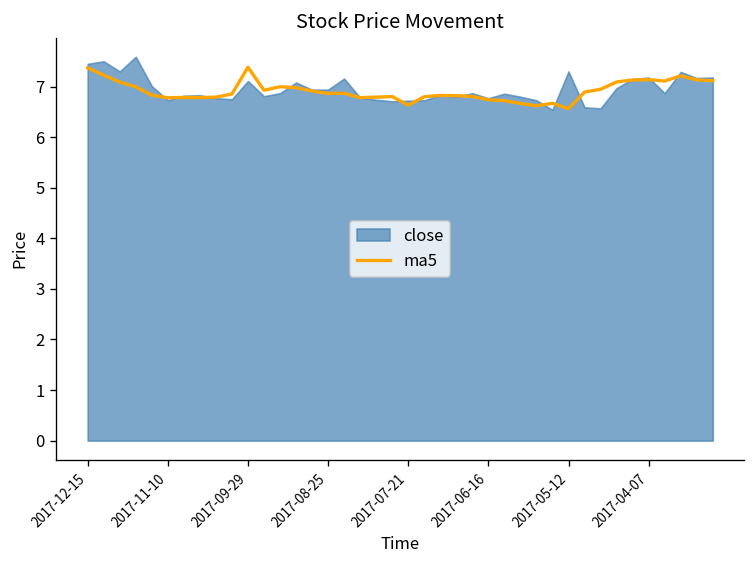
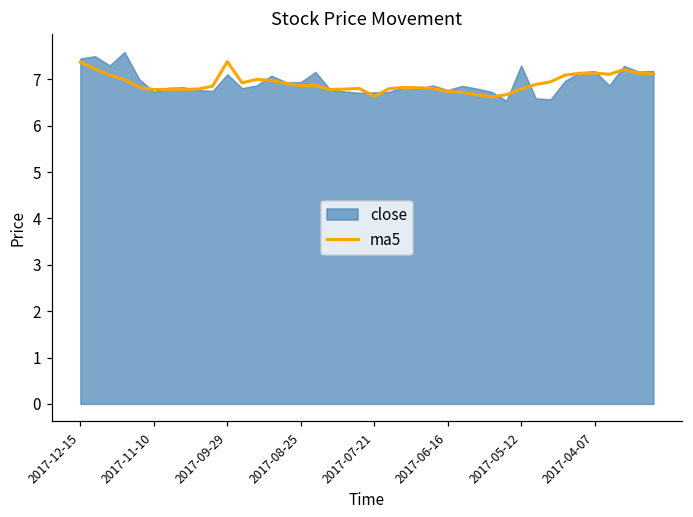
ma5, 2017-05-12: 6.6 -> 6.8
